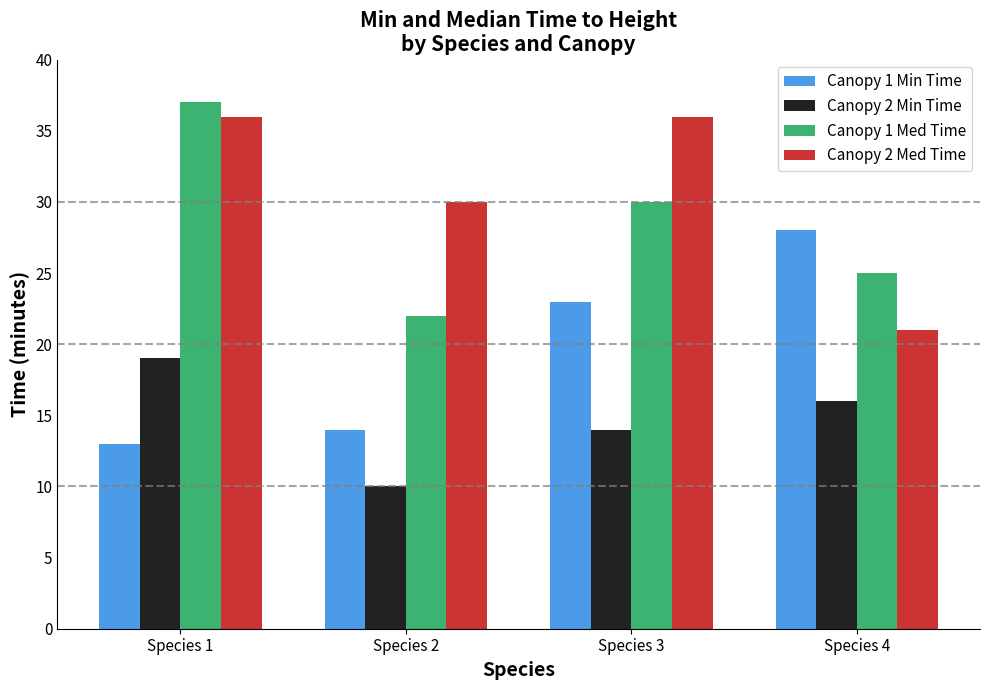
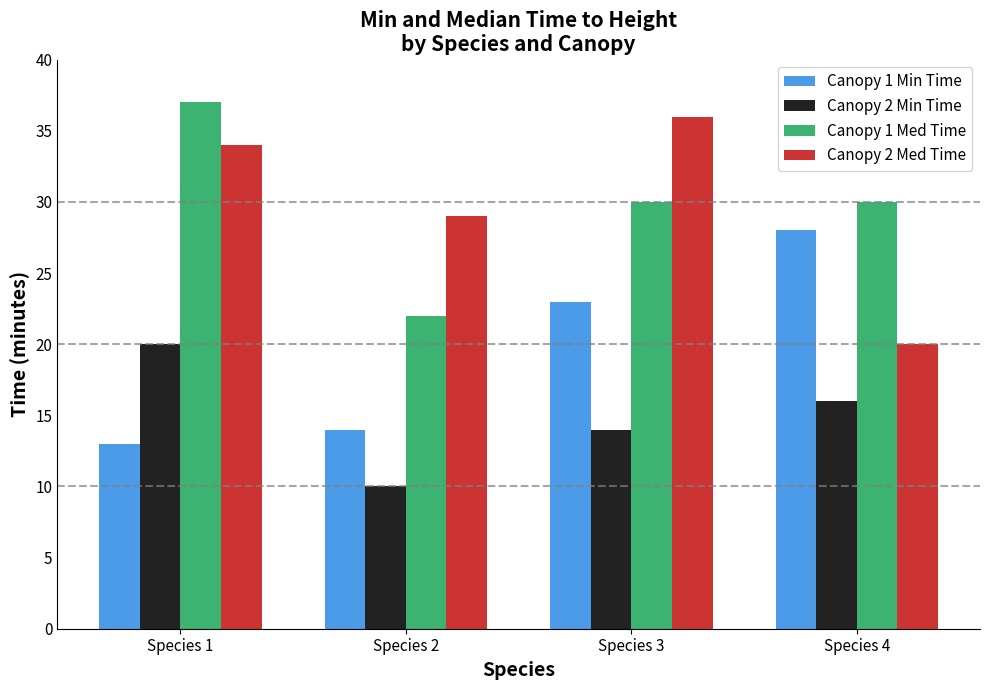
Canopy 2 Min Time, Species 1: 19 -> 20
Canopy 2 Med Time, Species 1: 36 -> 34
Canopy 2 Med Time, Species 2: 30 -> 29
Canopy 1 Med Time, Species 4: 25 -> 30
Canopy 2 Med Time, Species 4: 21 -> 20
